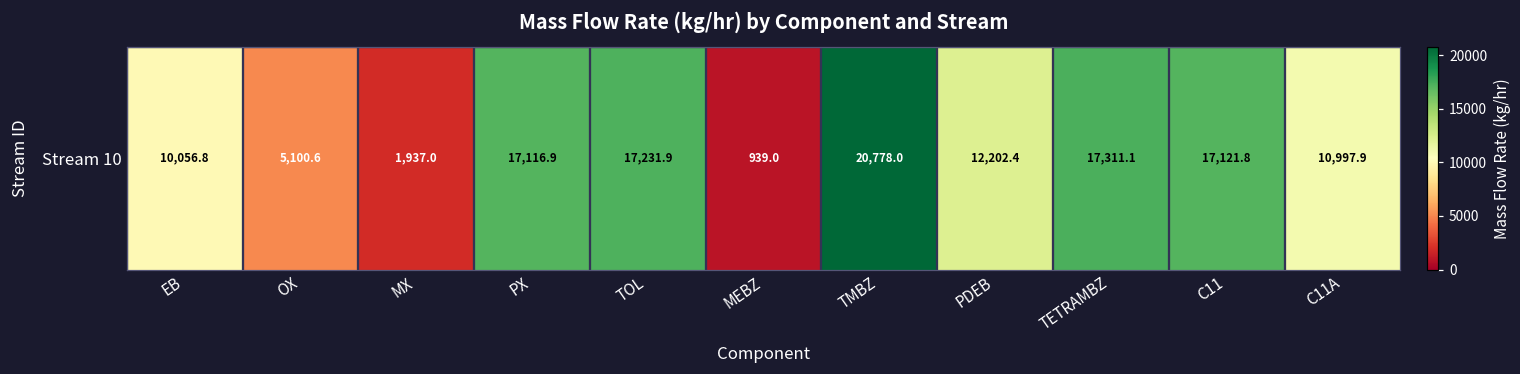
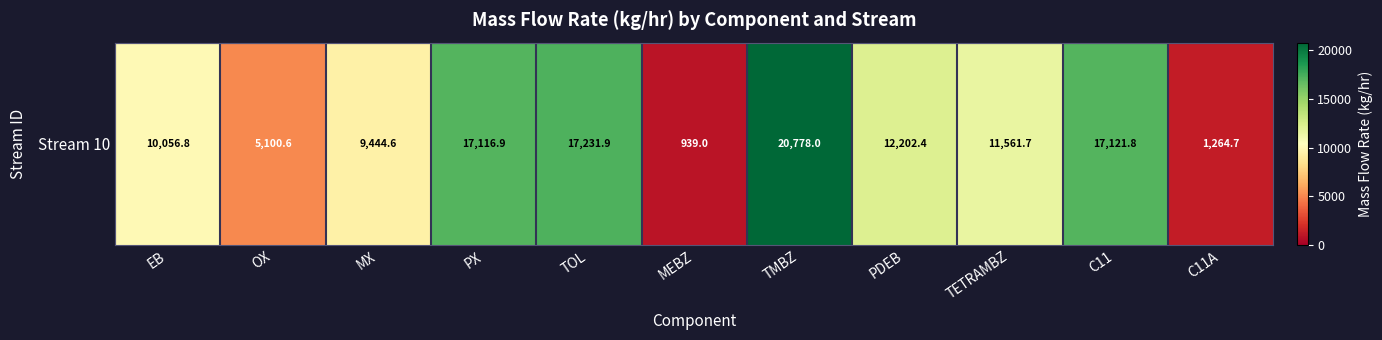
Stream 10, MX: 1,937.0 -> 9,444.6
Stream 10, TETRAMBZ: 17,311.1 -> 11,561.7
Stream 10, C11A: 10,997.9 -> 1,264.7
